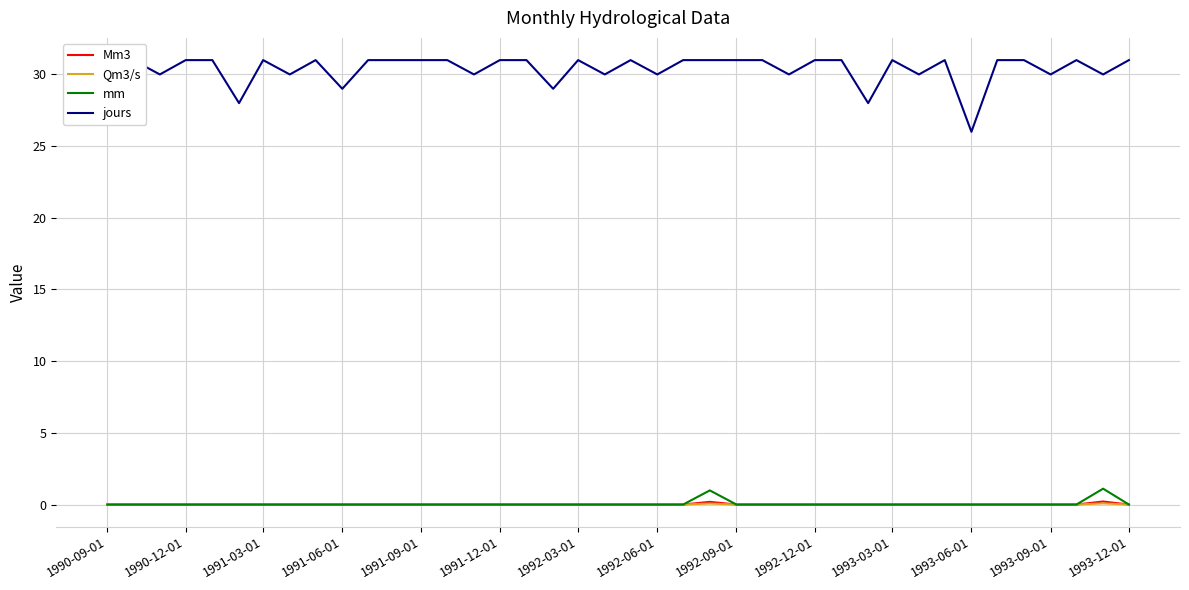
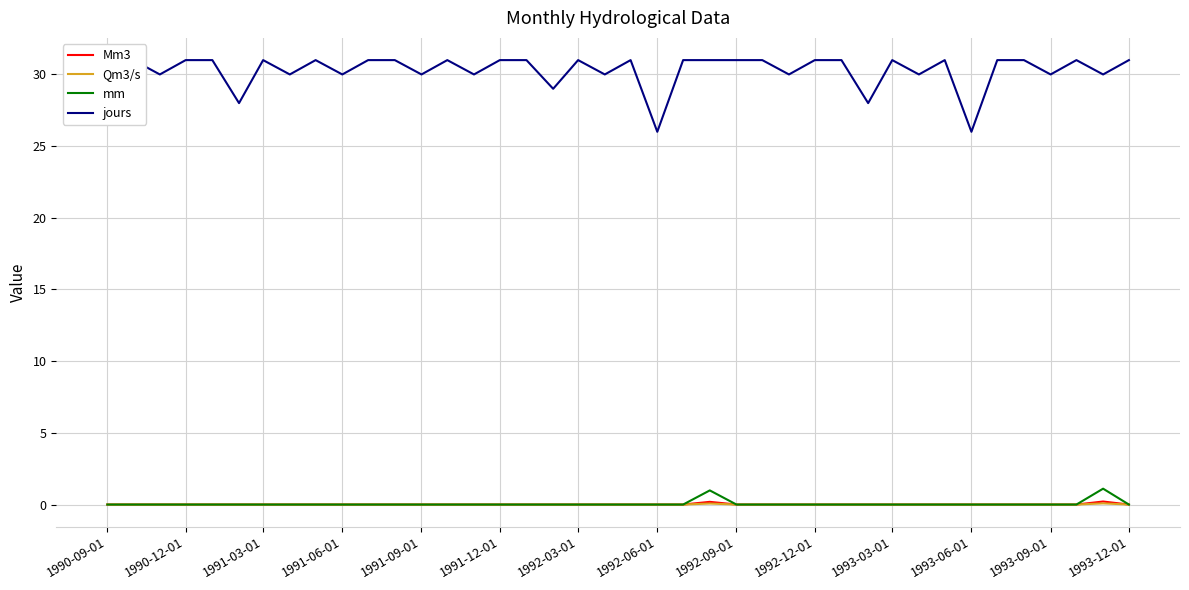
jours, 1991-06-01: 29 -> 30
jours, 1991-09-01: 31 -> 30
jours, 1992-06-01: 30 -> 26
